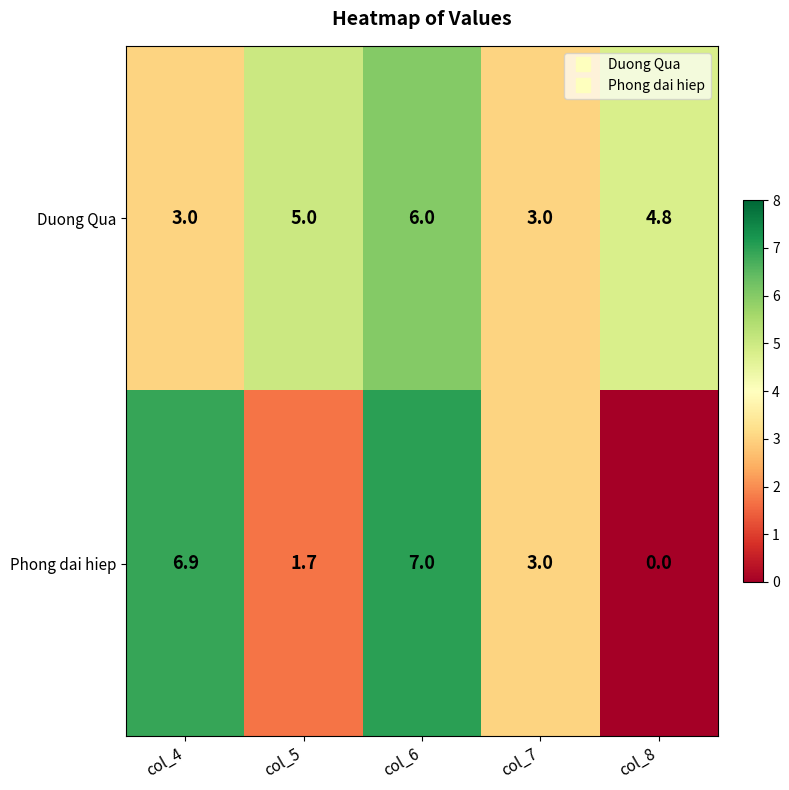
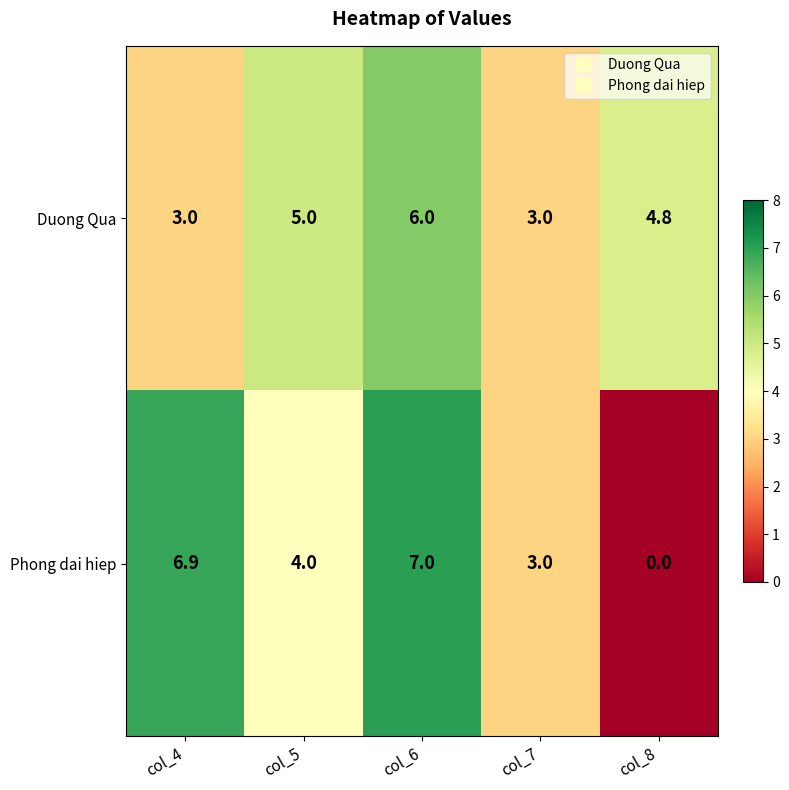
Phong dai hiep, col_5: 1.7 -> 4.0
